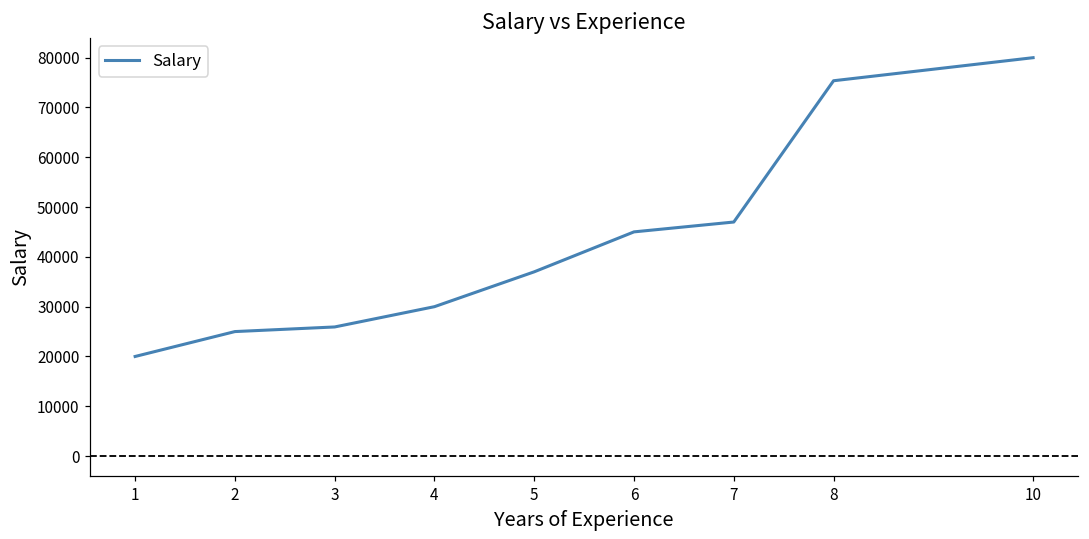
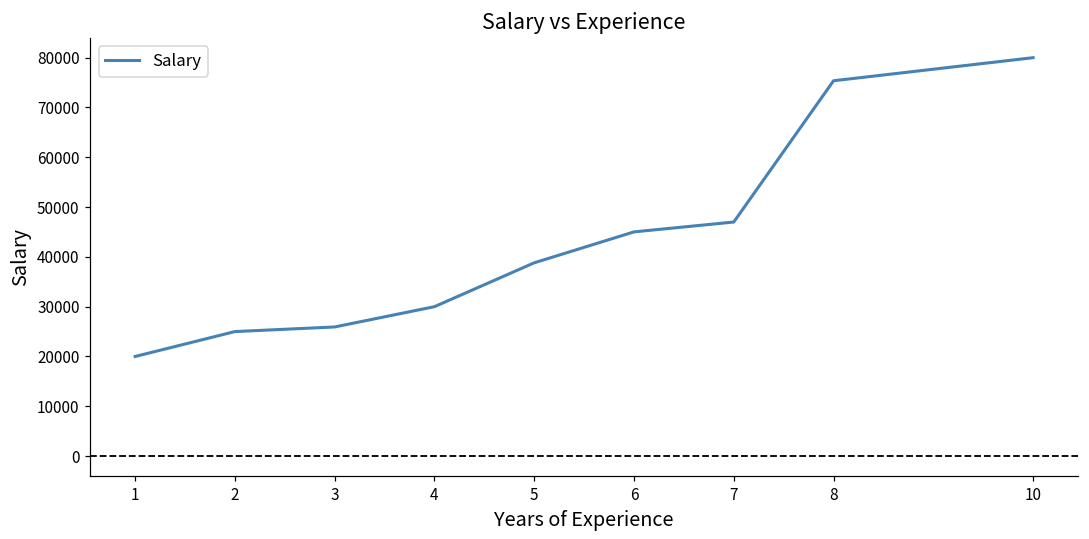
5: 37000 -> 39000
